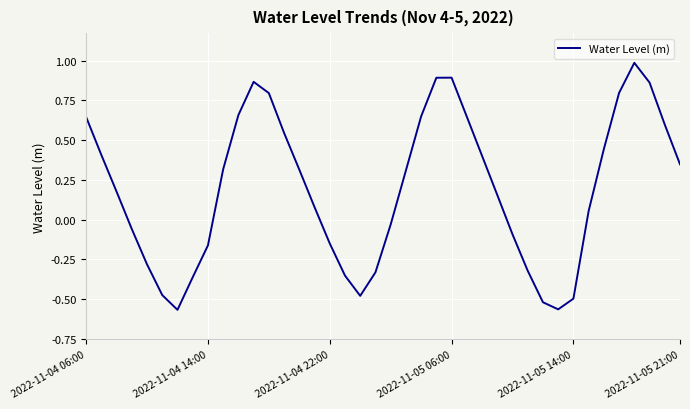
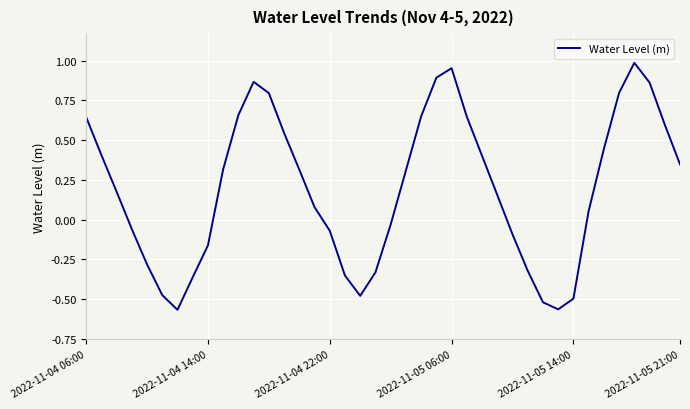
2022-11-04 22:00: -0.15 -> -0.07
2022-11-05 06:00: 0.89 -> 0.95
